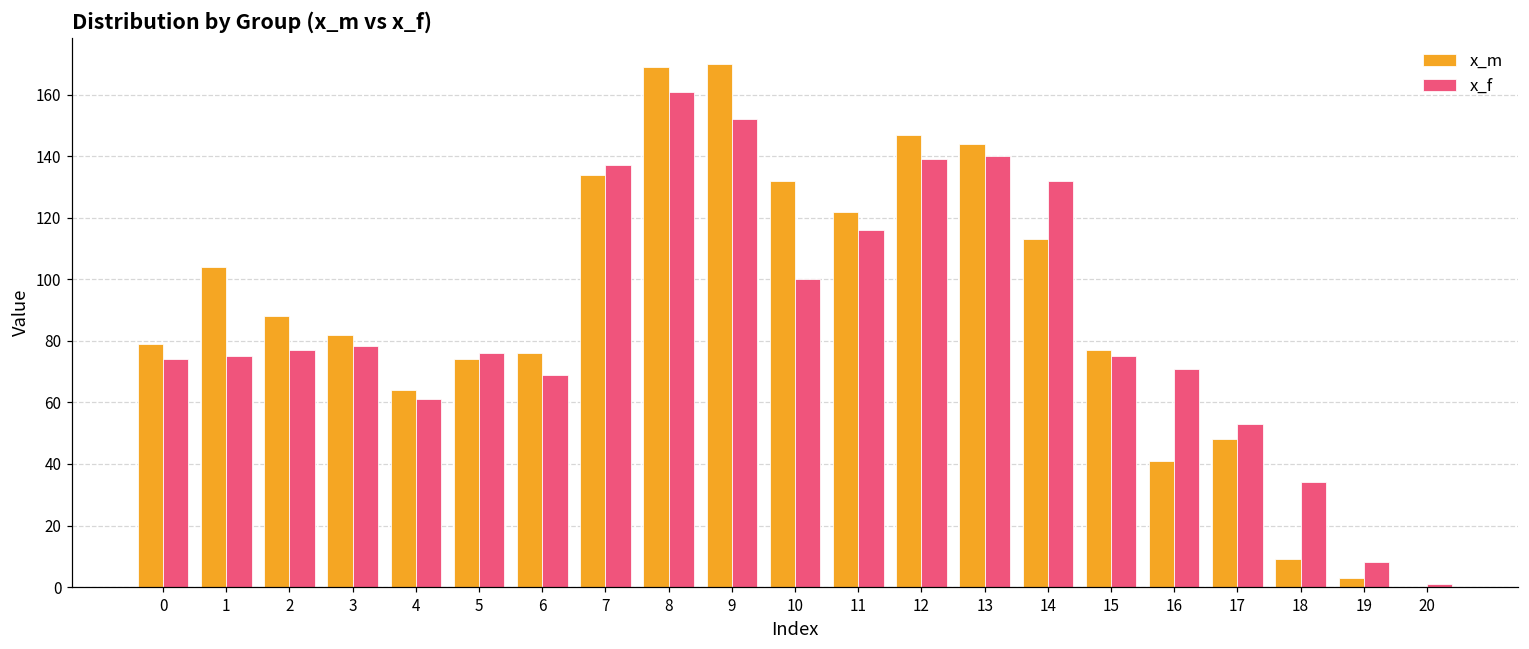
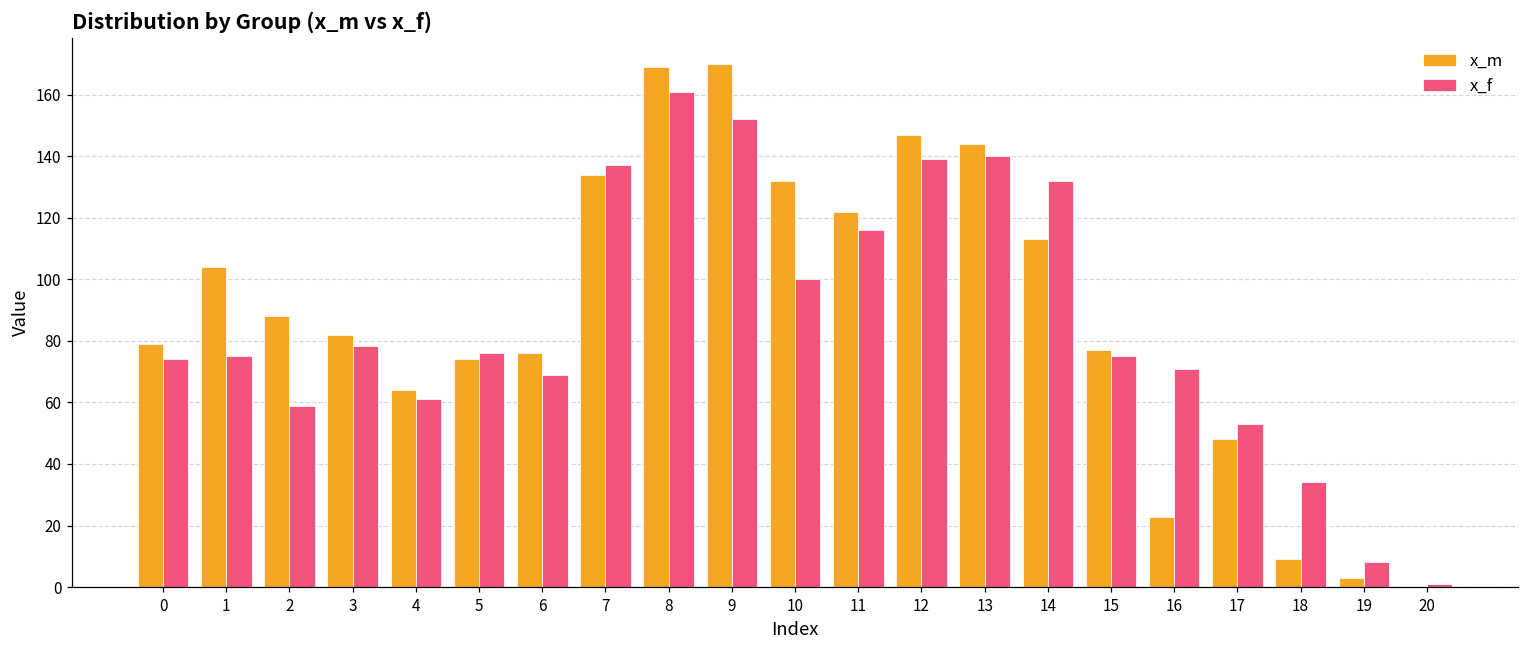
x_f, 2: 77 -> 59
x_m, 16: 41 -> 23
